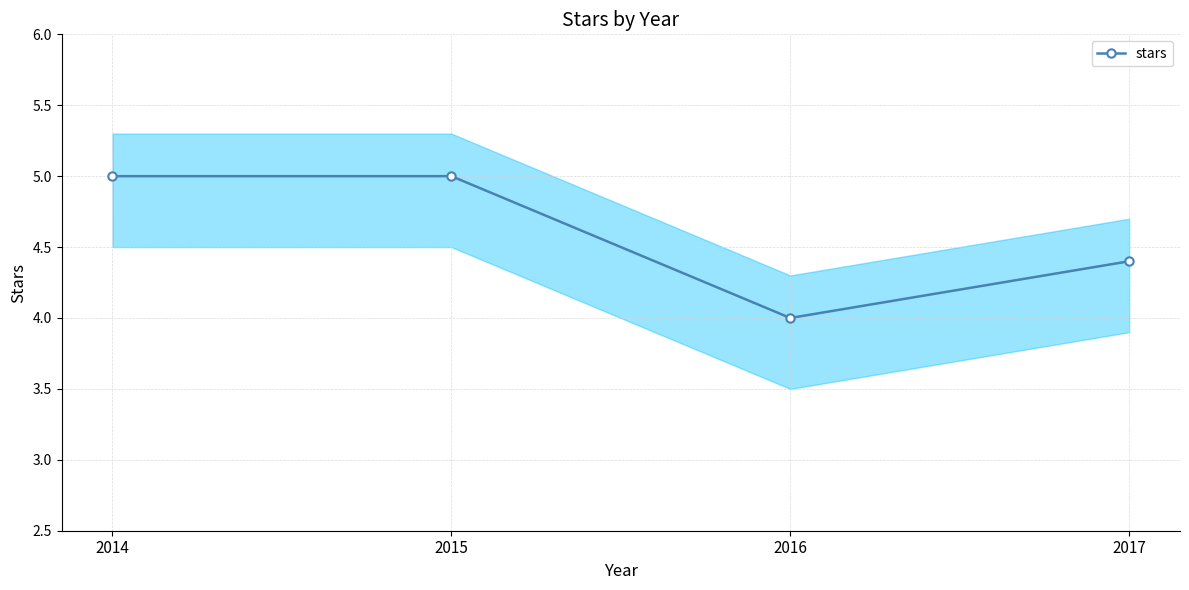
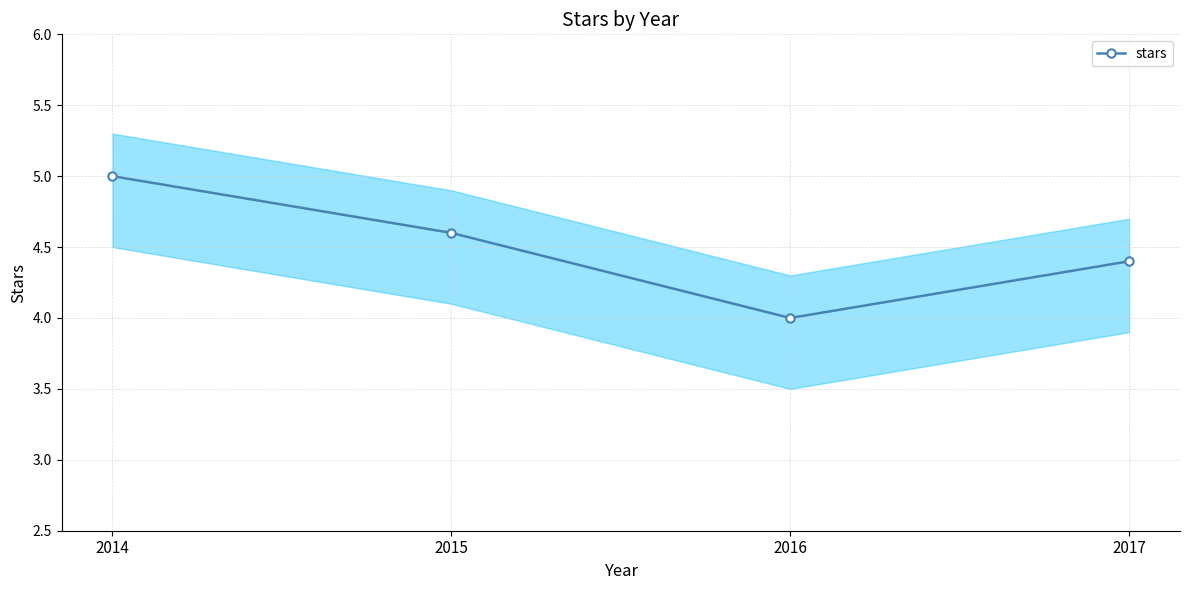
stars, 2015: 5.0 -> 4.6
